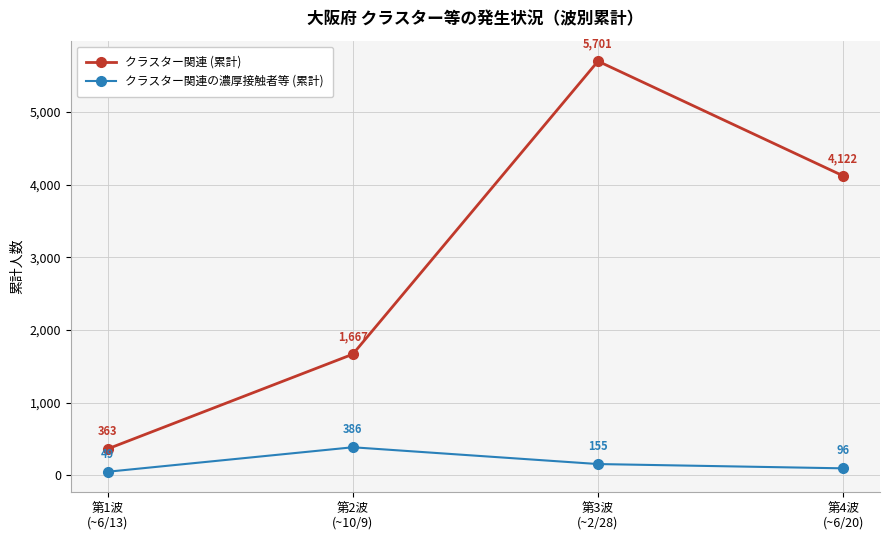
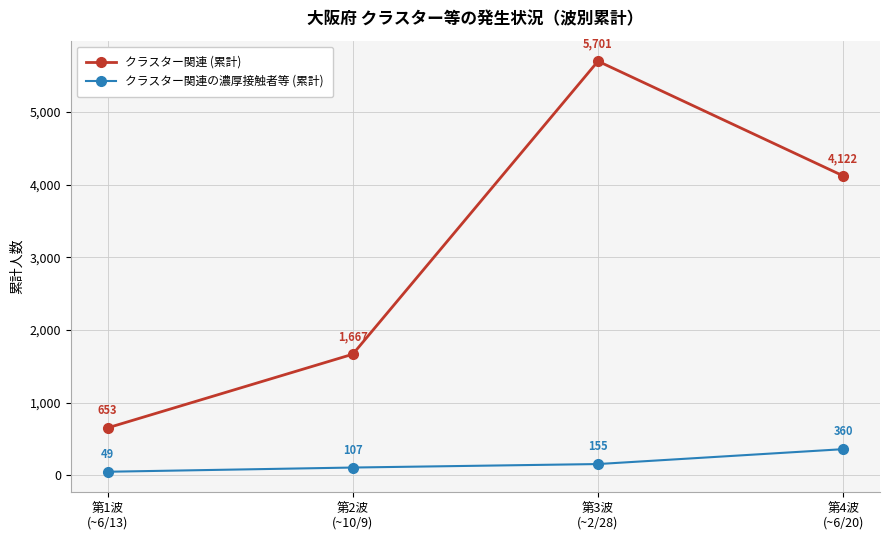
クラスター関連 (累計), 第1波 (~6/13): 363 -> 653
クラスター関連の濃厚接触者等 (累計), 第2波 (~10/9): 386 -> 107
クラスター関連の濃厚接触者等 (累計), 第4波 (~6/20): 96 -> 360
